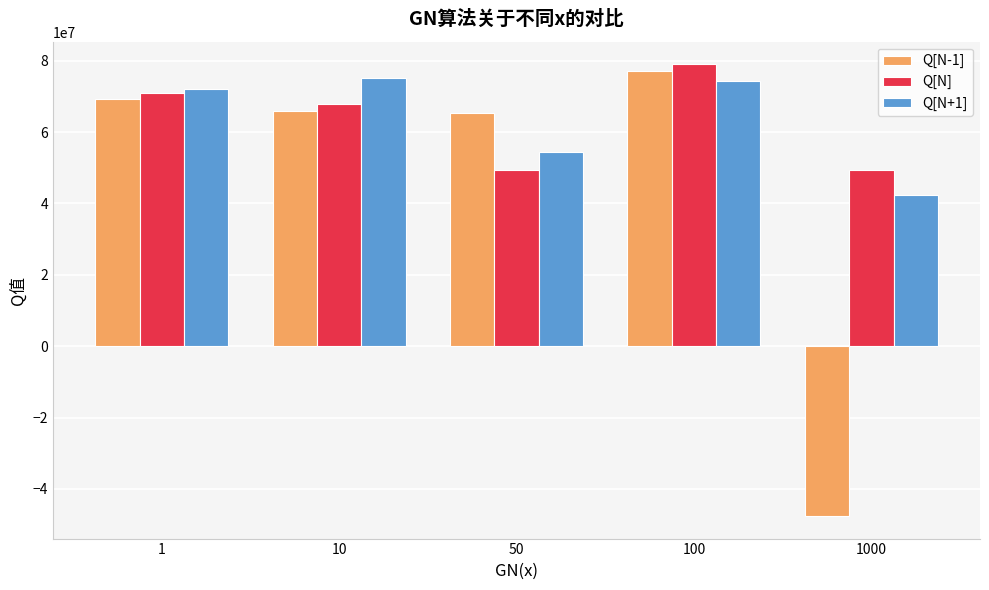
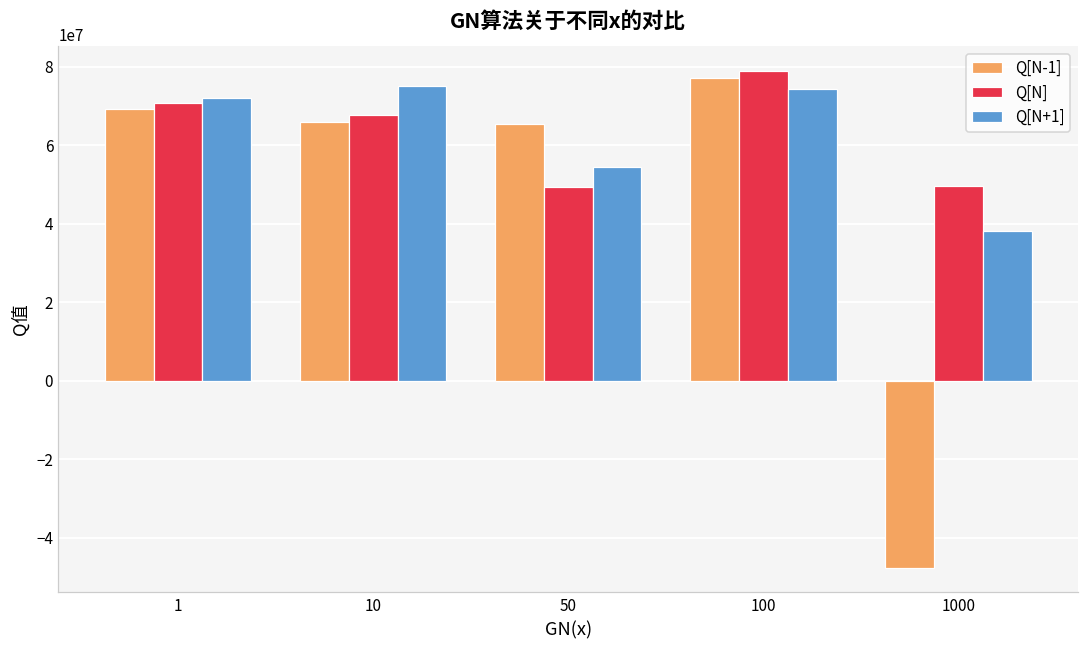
Q[N+1], 1000: 42000000 -> 38000000
